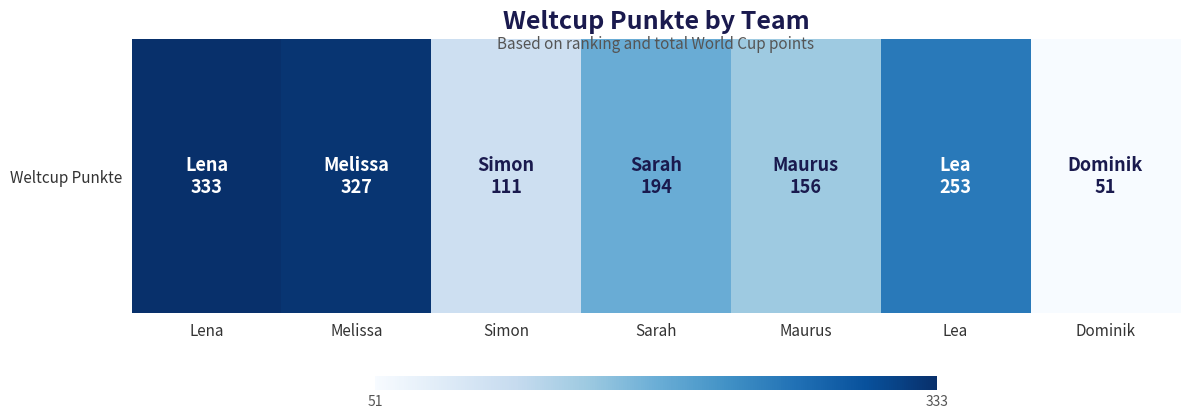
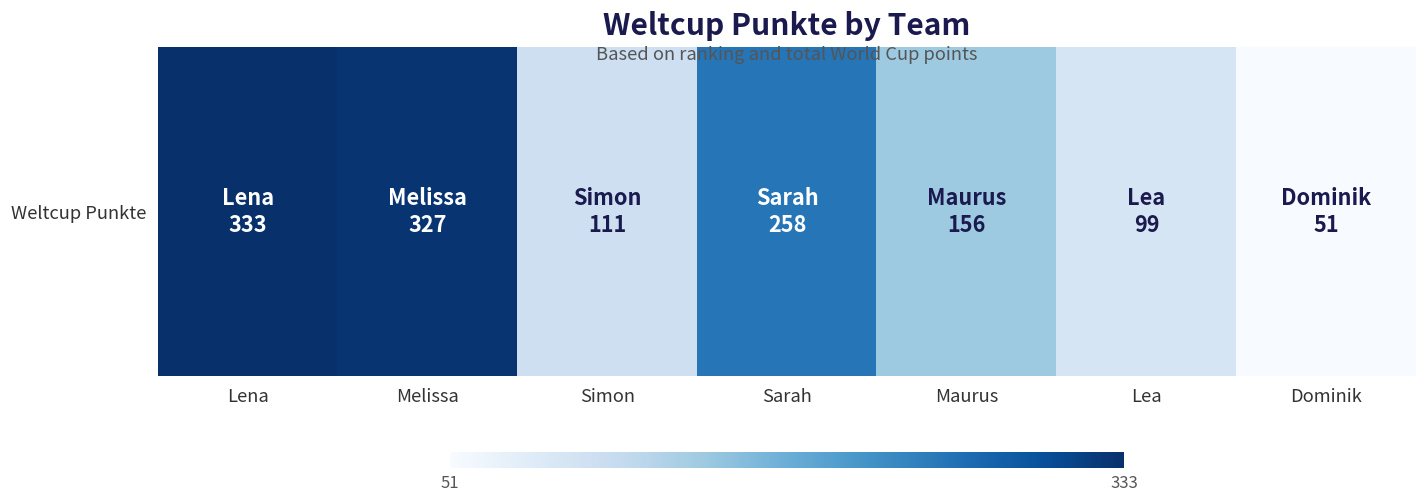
Weltcup Punkte, Sarah: 194 -> 258
Weltcup Punkte, Lea: 253 -> 99
